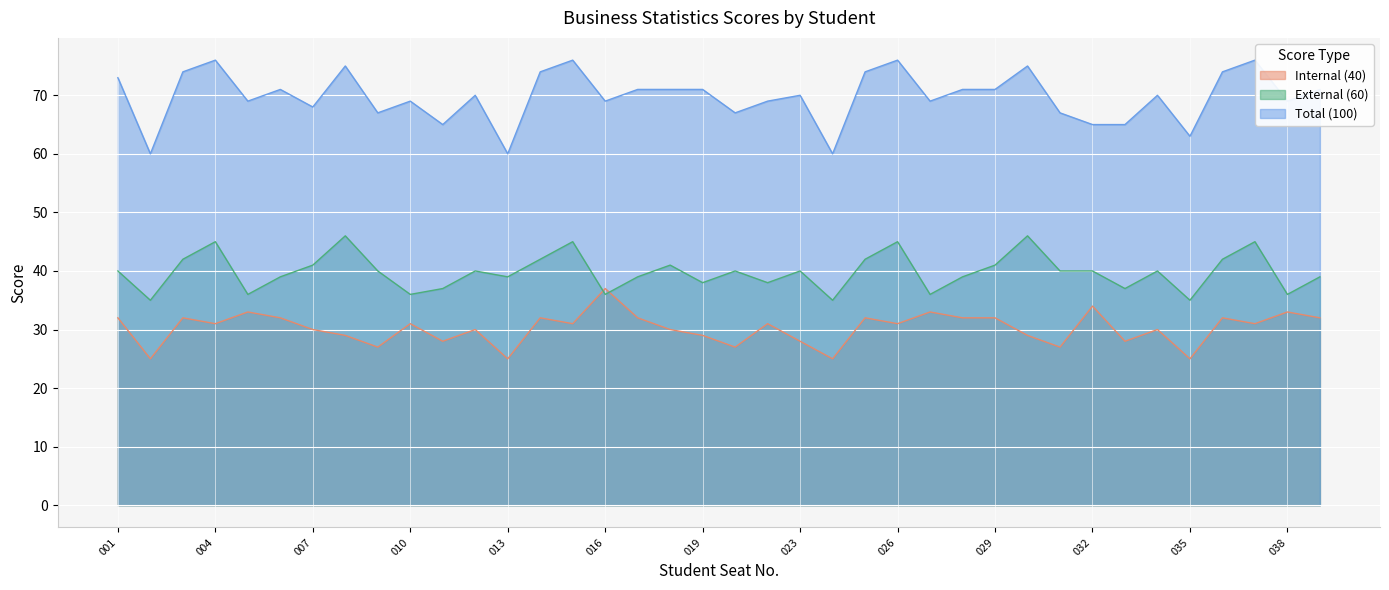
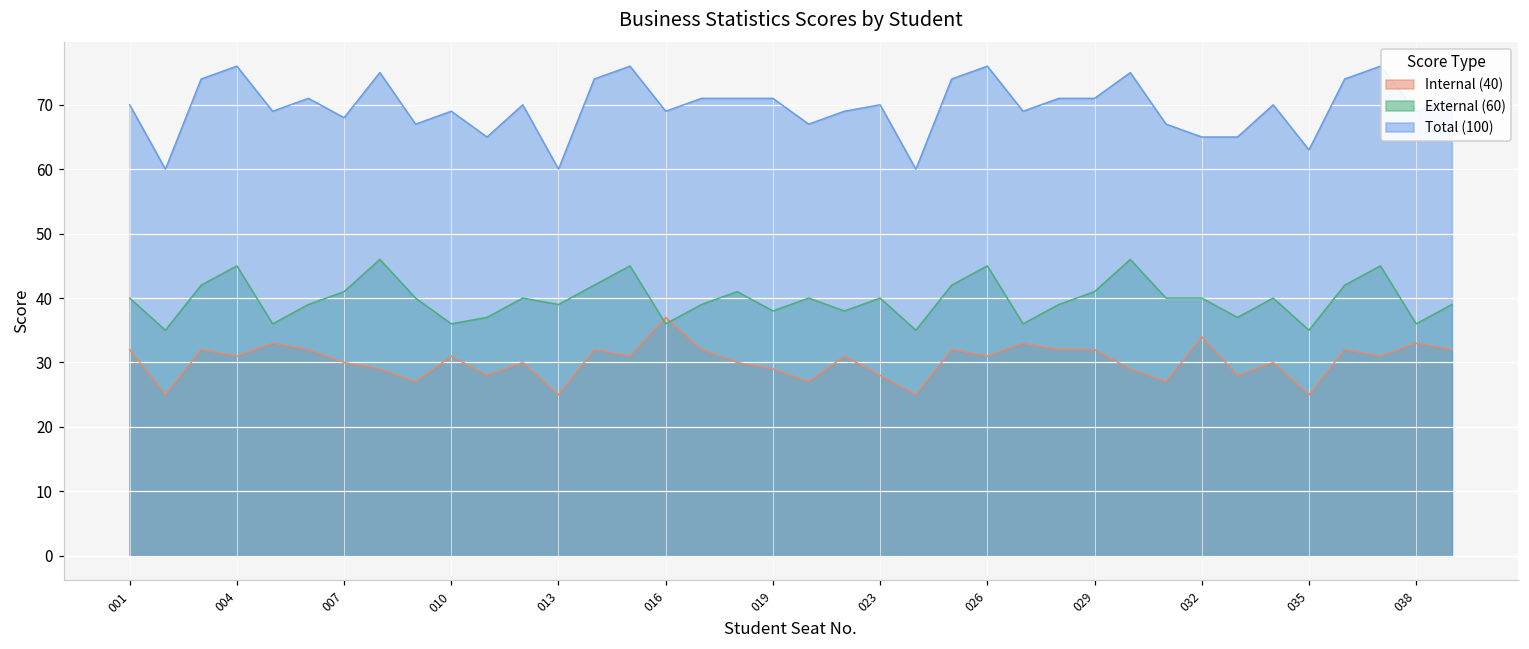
Total (100), 001: 73 -> 70
